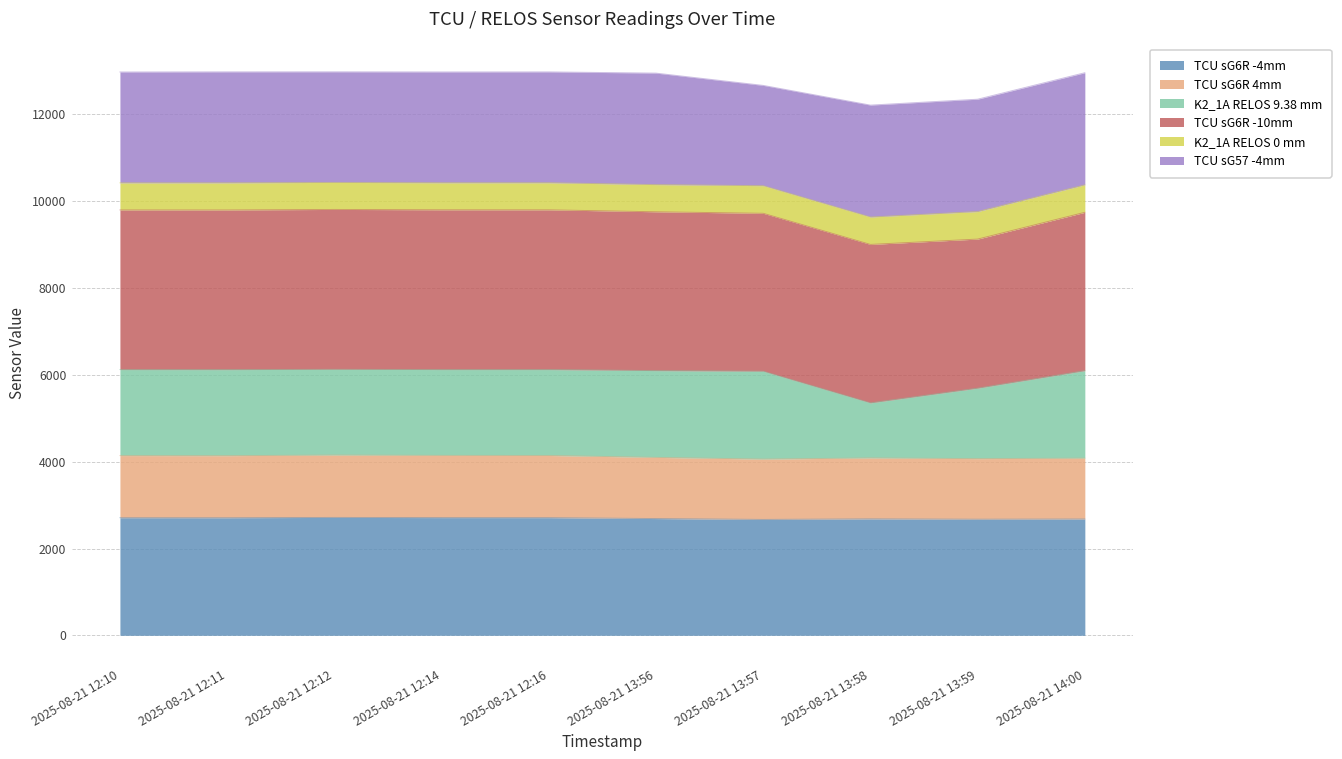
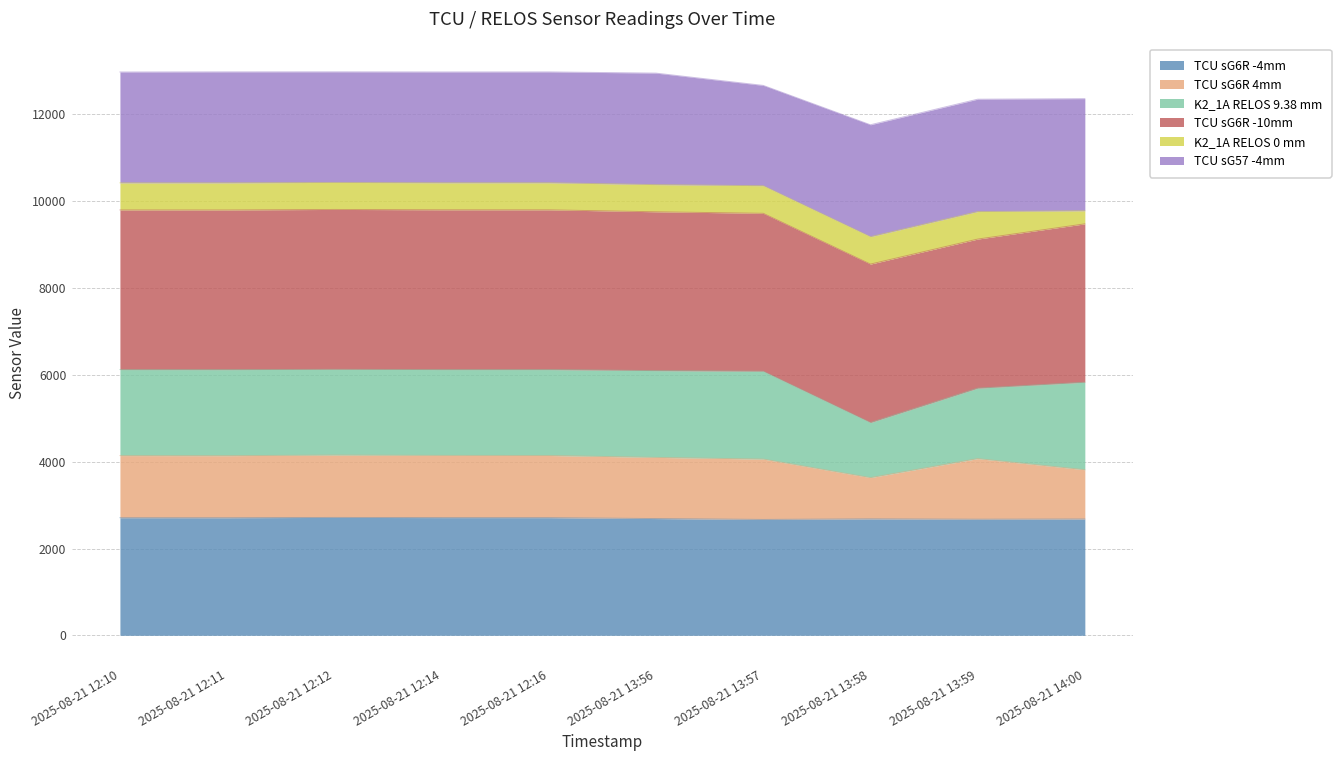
TCU sG6R 4mm, 2025-08-21 13:58: 1400 -> 1000
TCU sG6R 4mm, 2025-08-21 14:00: 1400 -> 1100
K2_1A RELOS 0 mm, 2025-08-21 14:00: 600 -> 300
